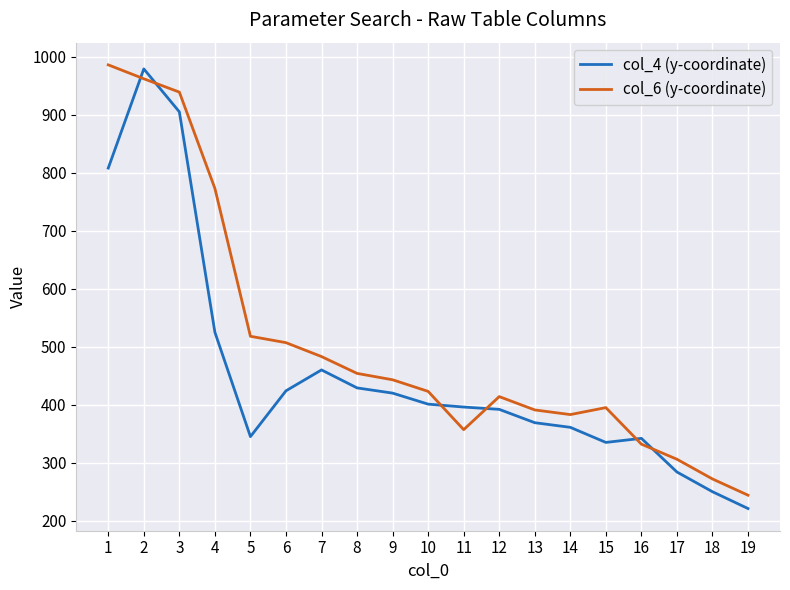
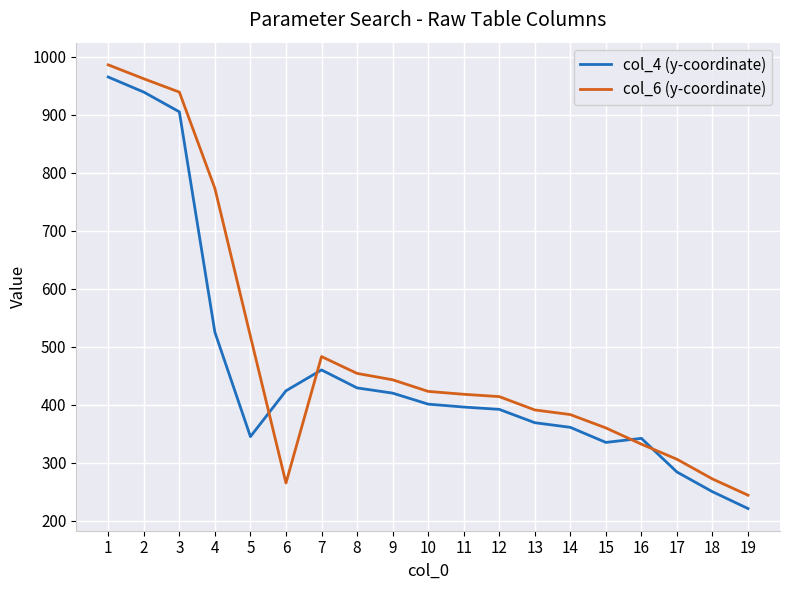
col_4 (y-coordinate), 1: 810 -> 970
col_4 (y-coordinate), 2: 980 -> 940
col_6 (y-coordinate), 6: 510 -> 270
col_6 (y-coordinate), 11: 360 -> 420
col_6 (y-coordinate), 15: 400 -> 360
